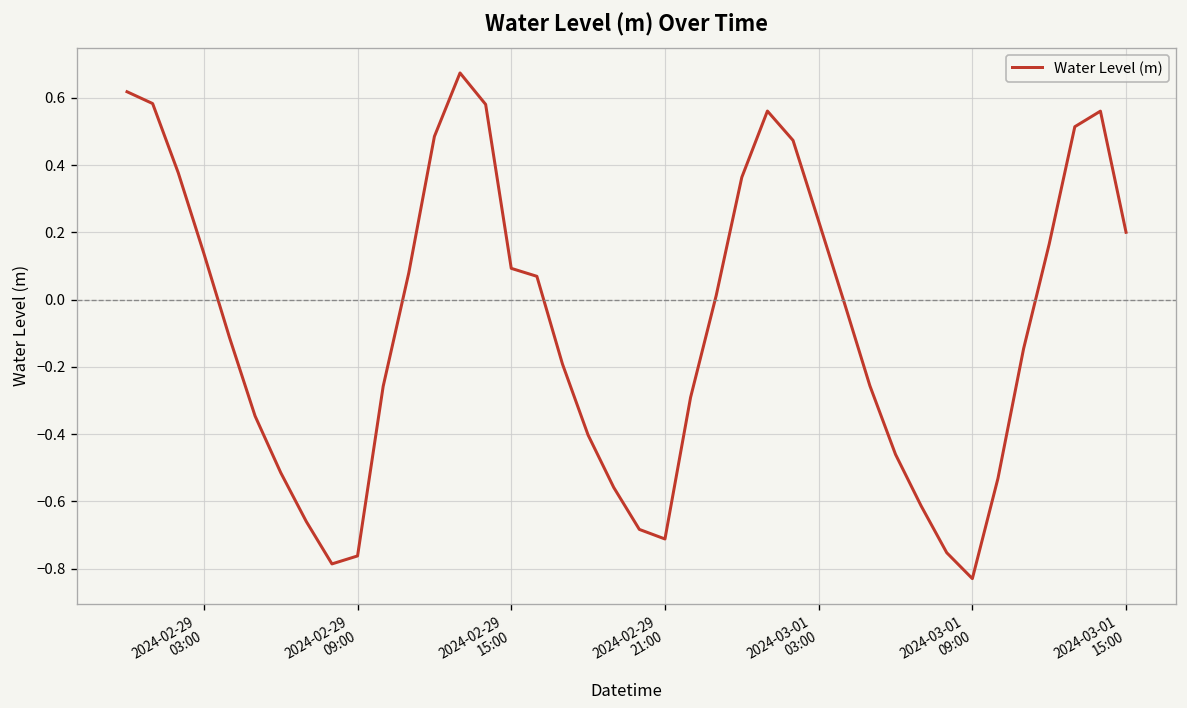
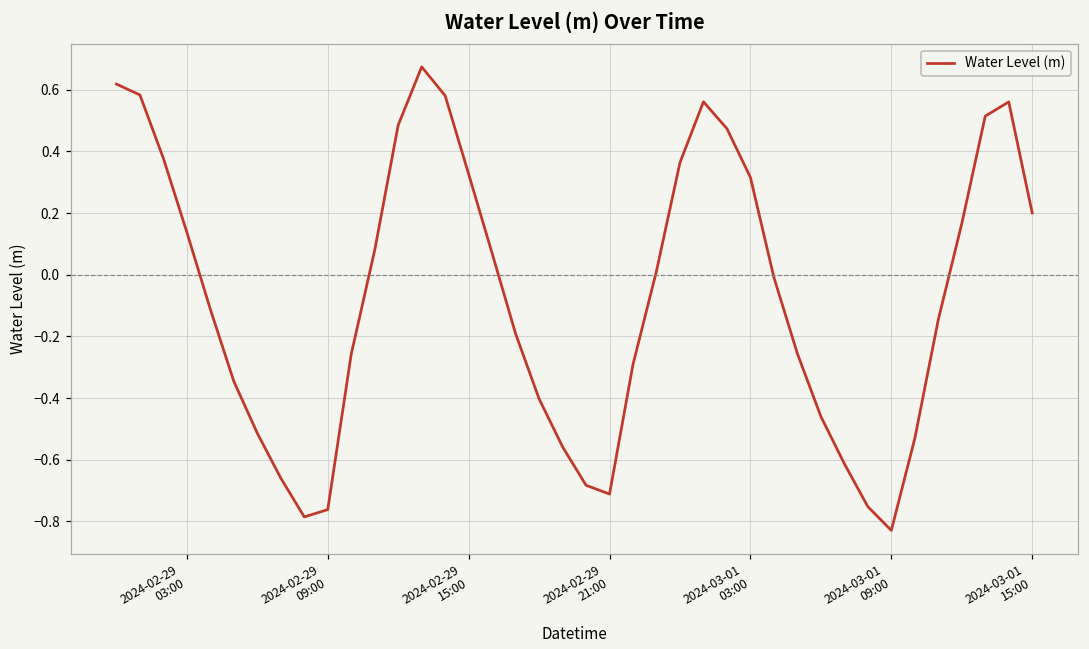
2024-02-29 15:00: 0.09 -> 0.33
2024-03-01 03:00: 0.23 -> 0.32
